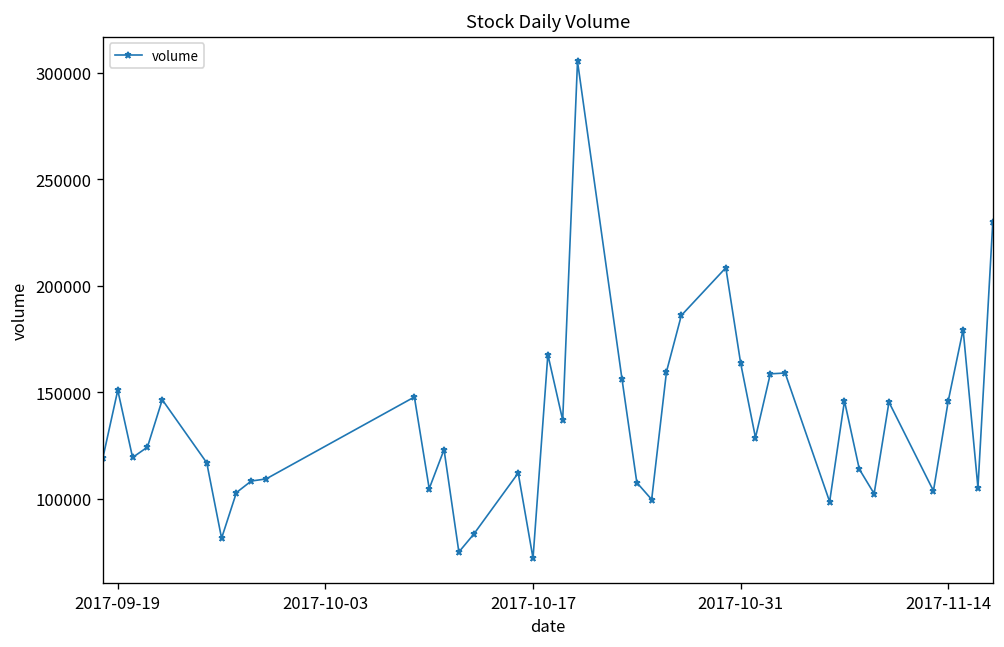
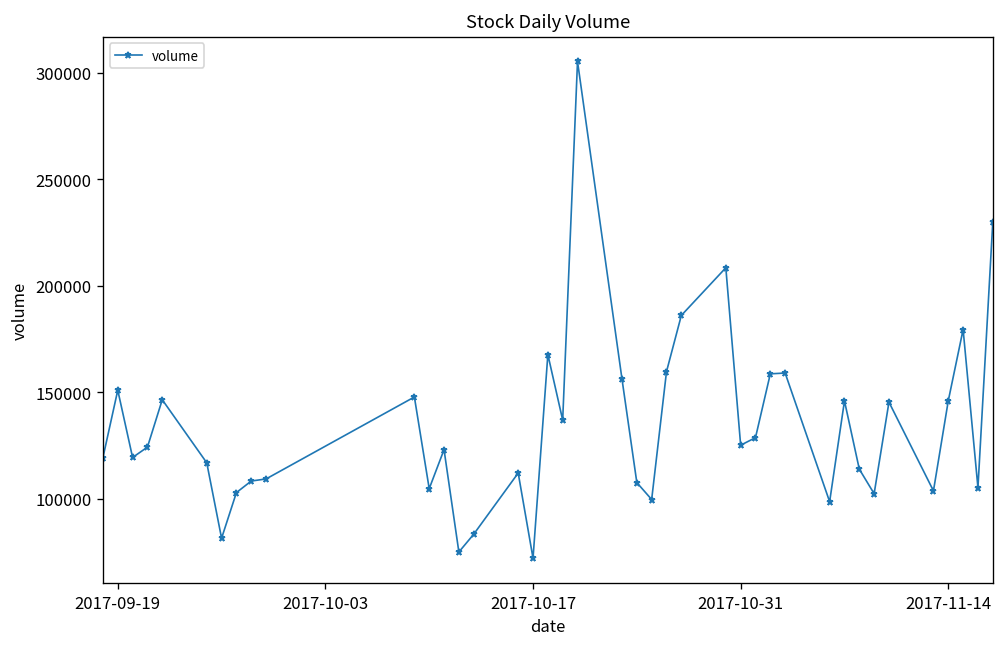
2017-10-31: 164000 -> 125000
